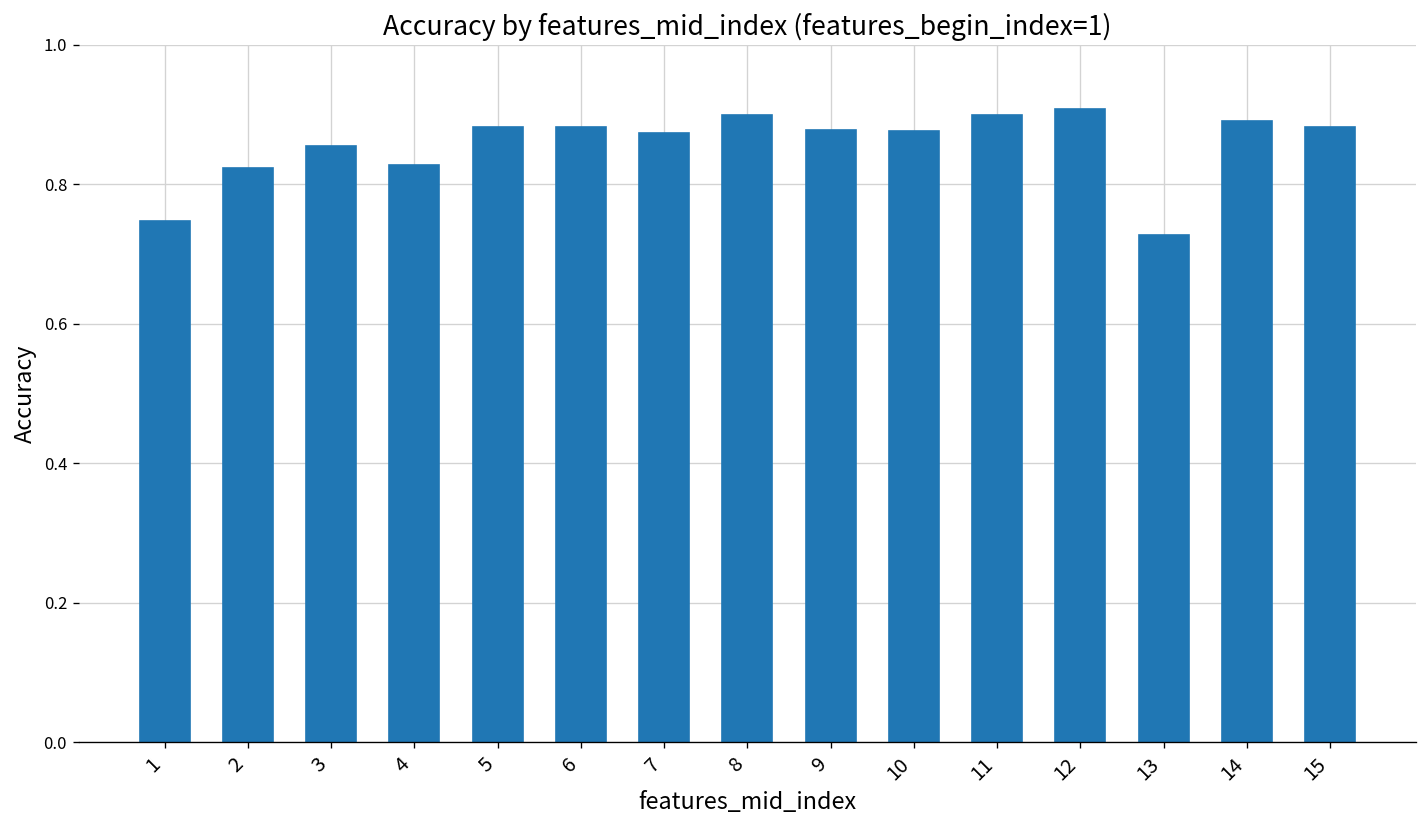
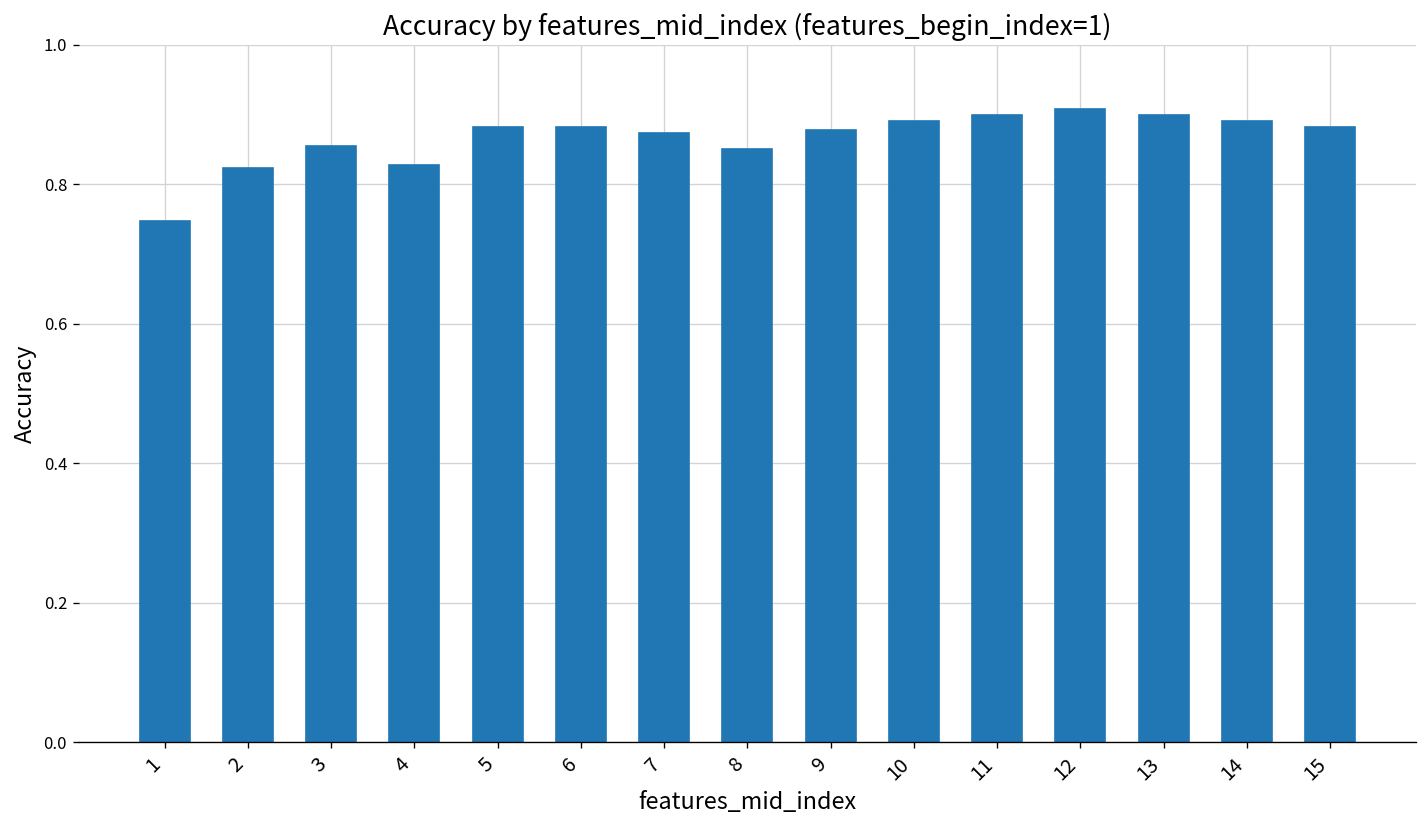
8: 0.90 -> 0.85
10: 0.88 -> 0.89
13: 0.73 -> 0.90
